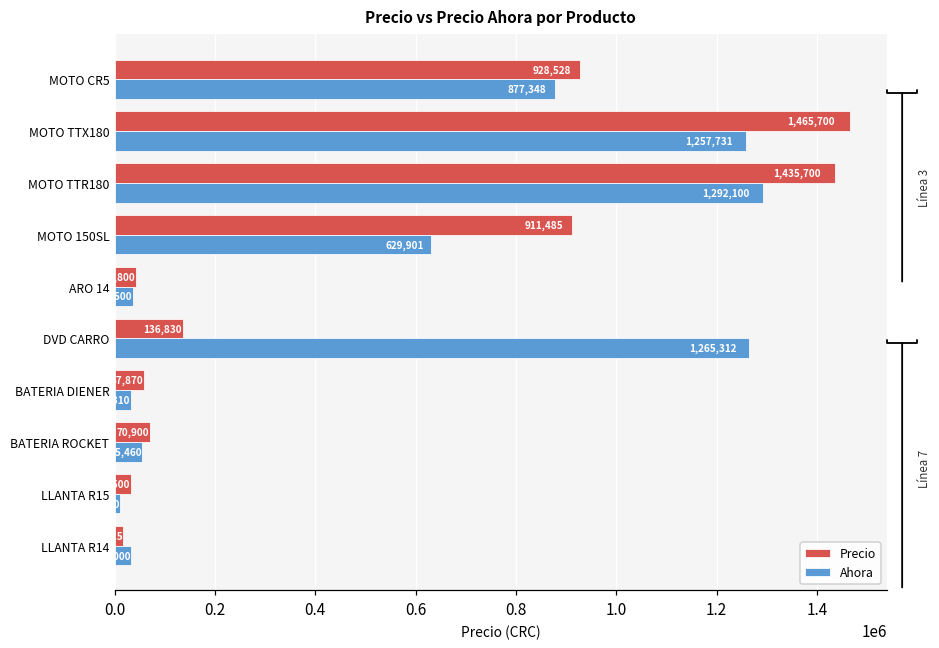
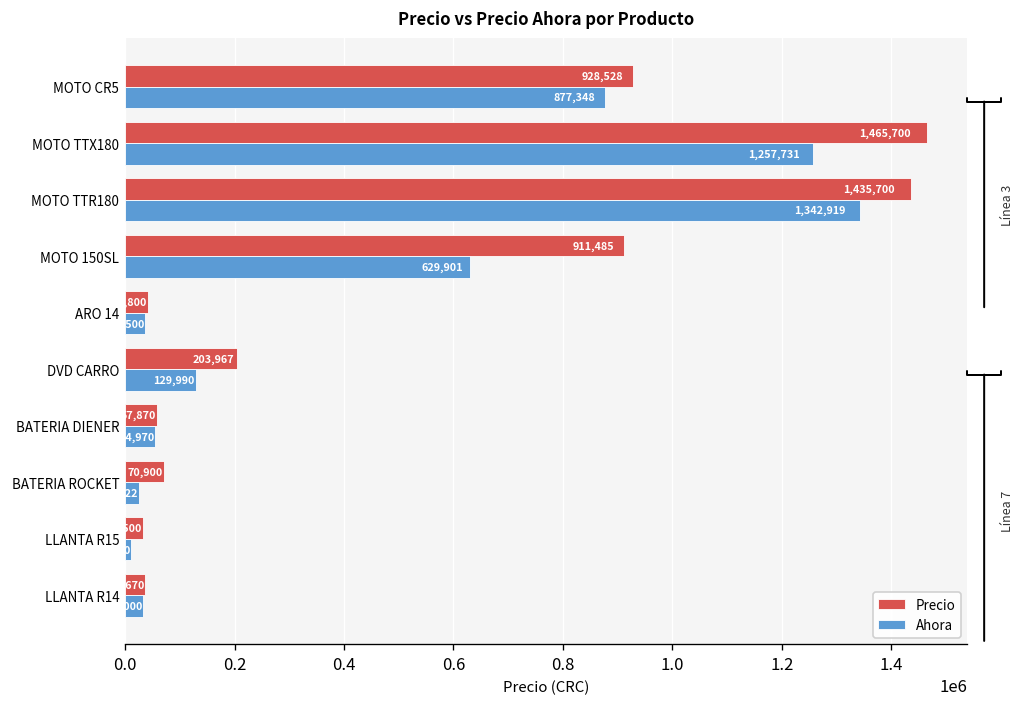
Ahora, MOTO TTR180: 1,292,100 -> 1,342,919
Precio, DVD CARRO: 136,830 -> 203,967
Ahora, DVD CARRO: 1,265,312 -> 129,990
Ahora, BATERIA DIENER: 30000 -> 50000
Ahora, BATERIA ROCKET: 60000 -> 20000
Precio, LLANTA R14: 20000 -> 40000
